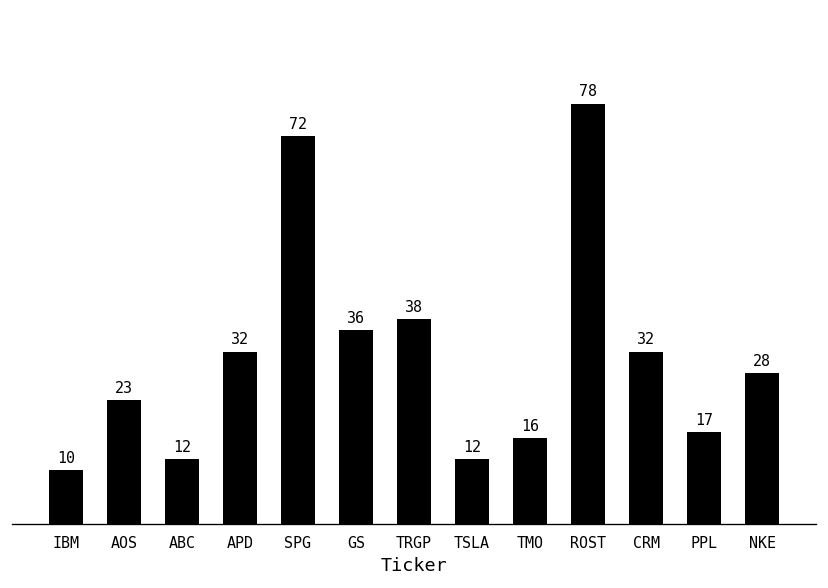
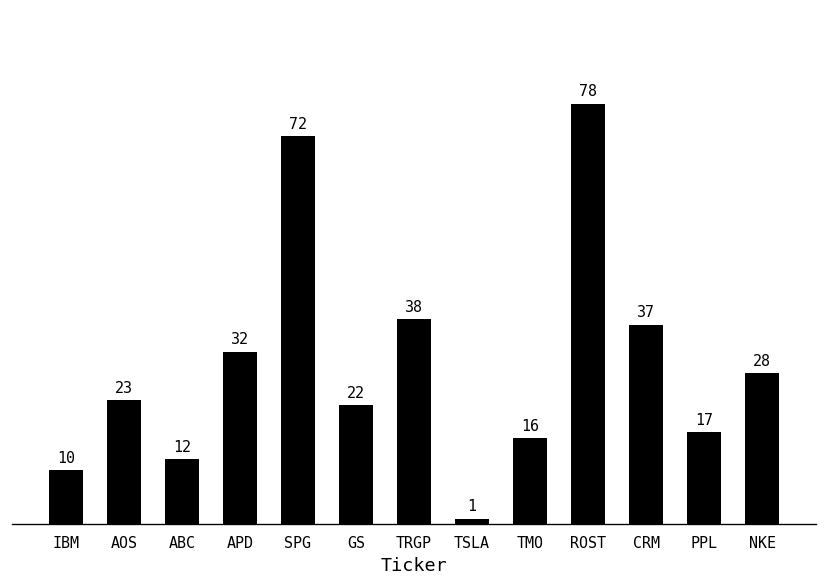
GS: 36 -> 22
TSLA: 12 -> 1
CRM: 32 -> 37
